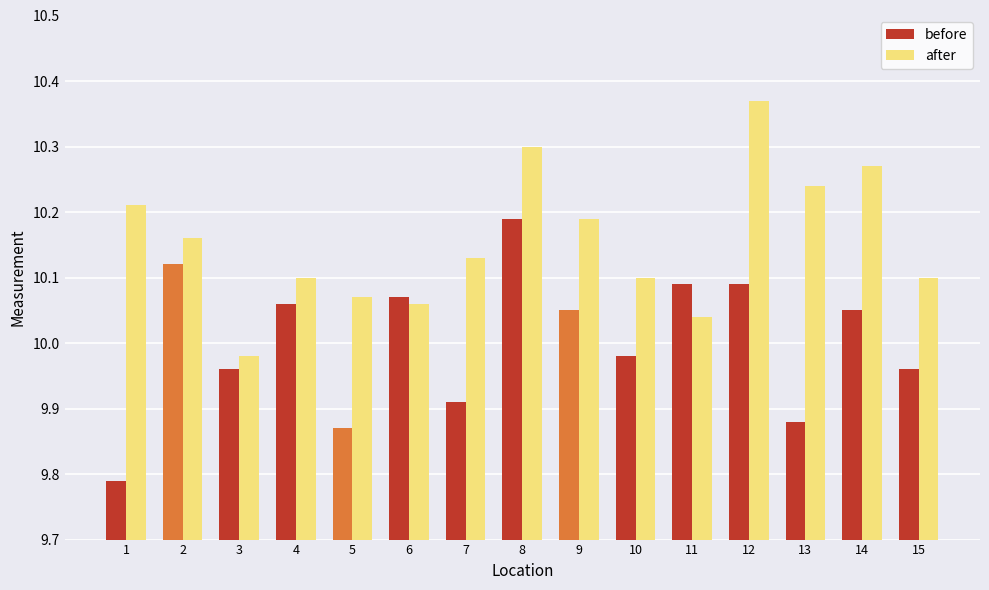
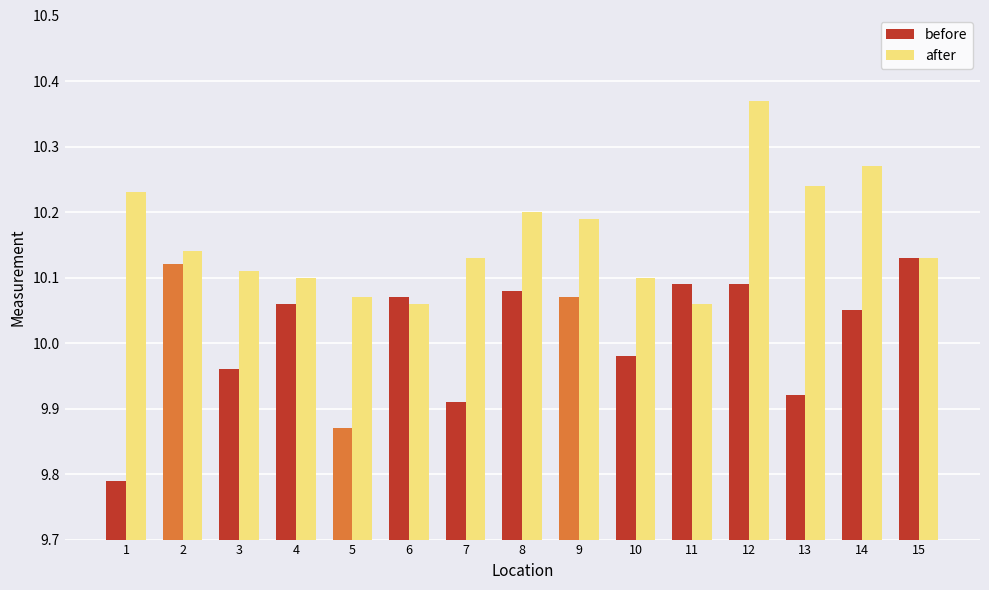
after, 1: 10.21 -> 10.23
after, 2: 10.16 -> 10.14
after, 3: 9.98 -> 10.11
before, 8: 10.19 -> 10.08
after, 8: 10.3 -> 10.2
before, 9: 10.05 -> 10.07
after, 11: 10.04 -> 10.06
before, 13: 9.88 -> 9.92
before, 15: 9.96 -> 10.13
after, 15: 10.10 -> 10.13
